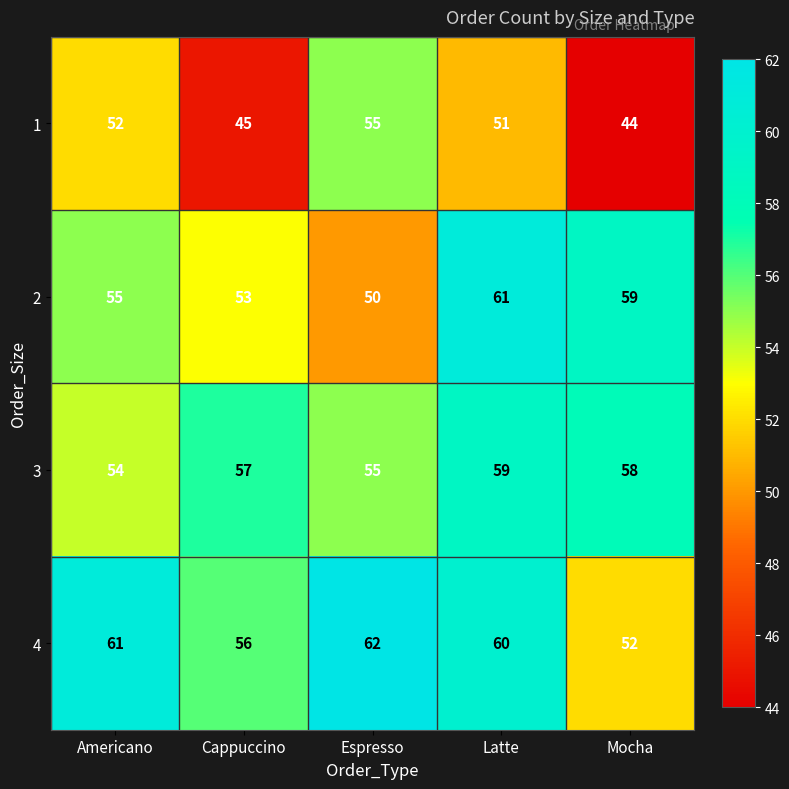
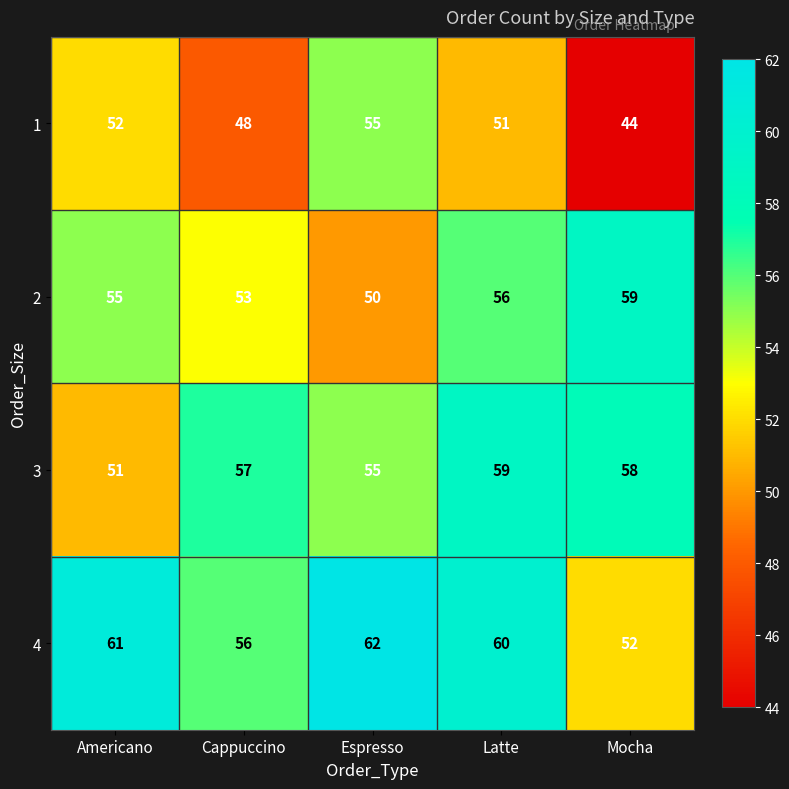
1, Cappuccino: 45 -> 48
2, Latte: 61 -> 56
3, Americano: 54 -> 51
